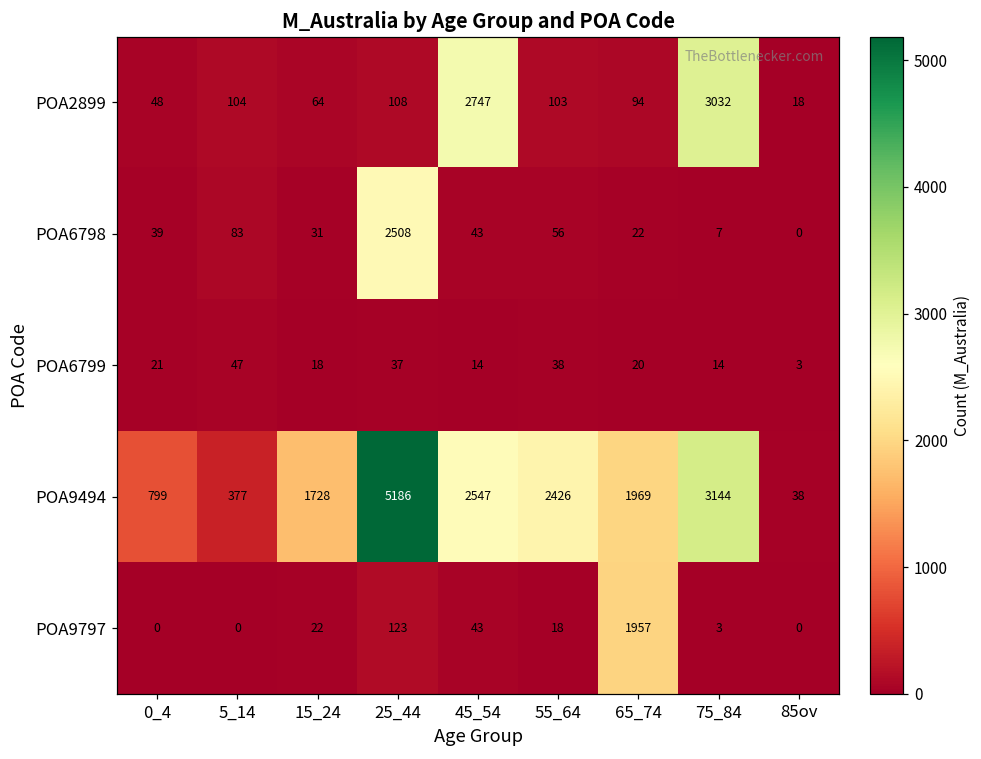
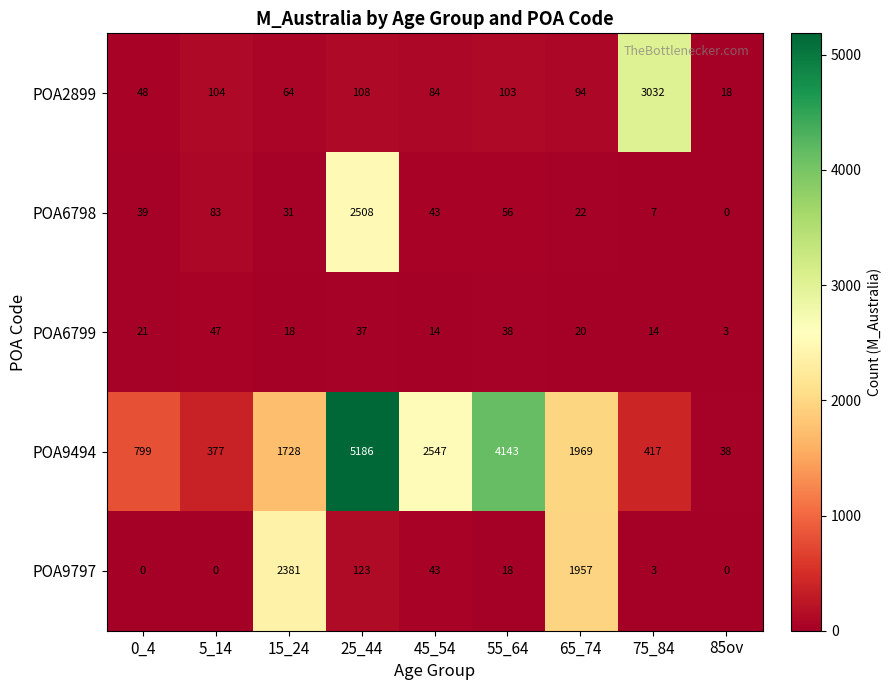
POA2899, 45_54: 2747 -> 84
POA9494, 55_64: 2426 -> 4143
POA9494, 75_84: 3144 -> 417
POA9797, 15_24: 22 -> 2381
